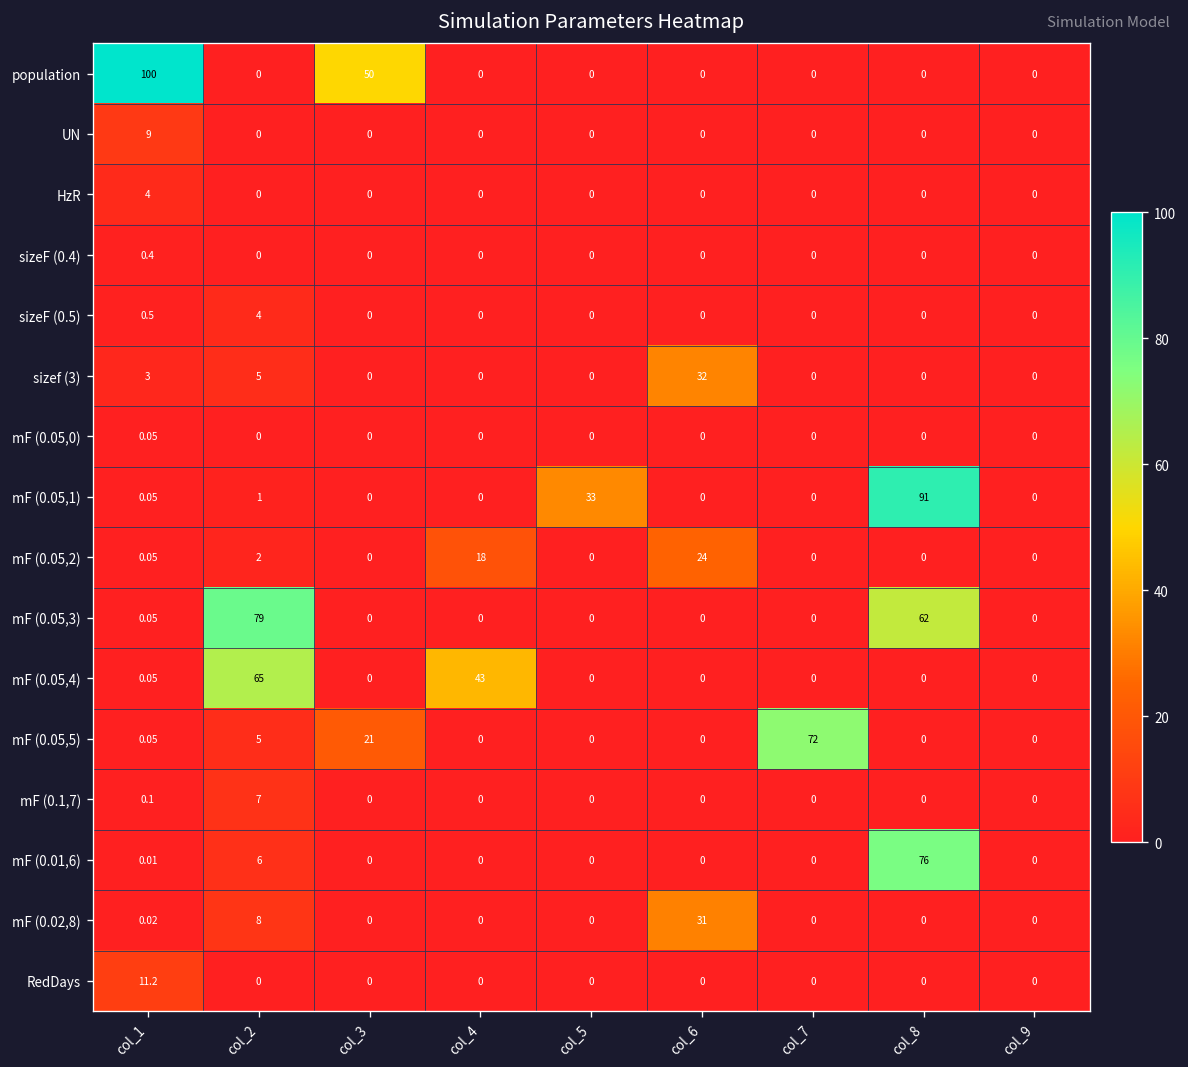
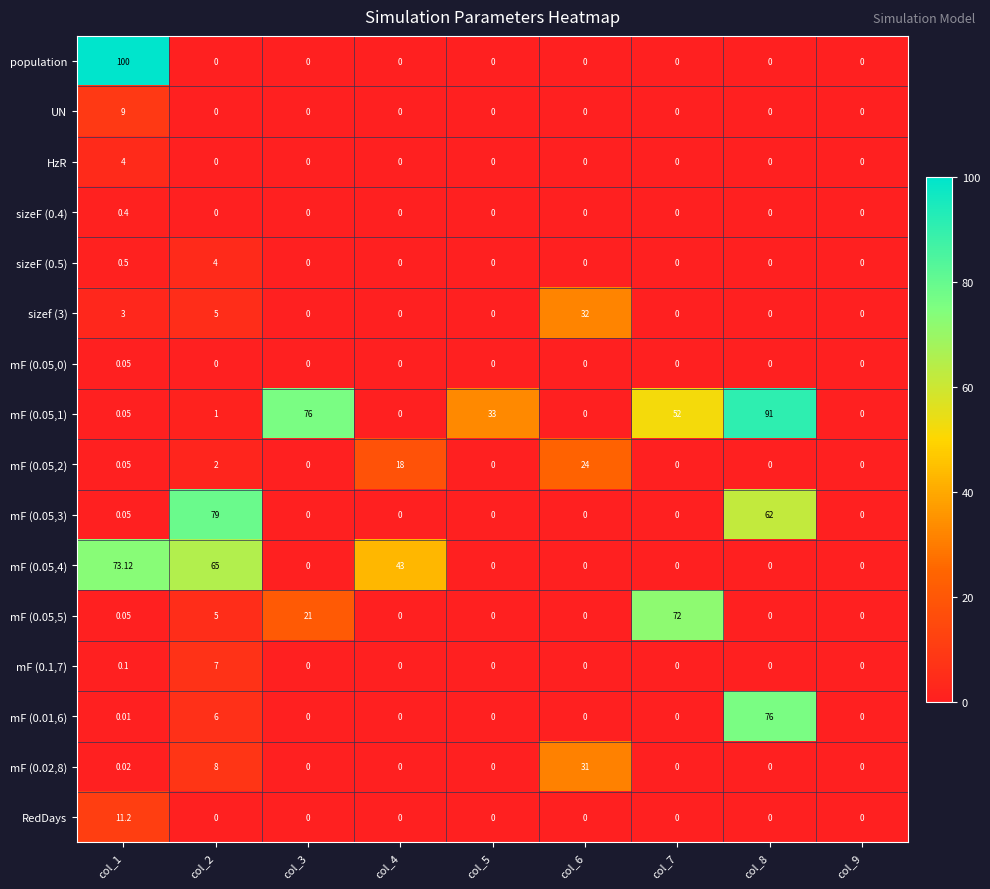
population, col_3: 50 -> 0
mF (0.05,1), col_3: 0 -> 76
mF (0.05,1), col_7: 0 -> 52
mF (0.05,4), col_1: 0.05 -> 73.12
